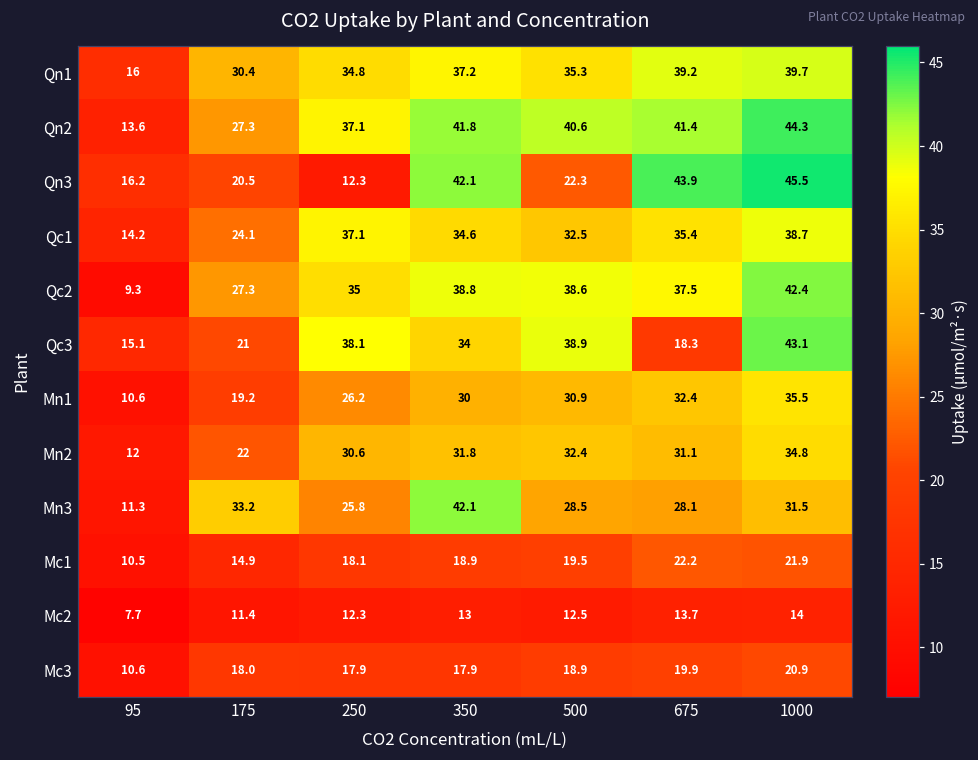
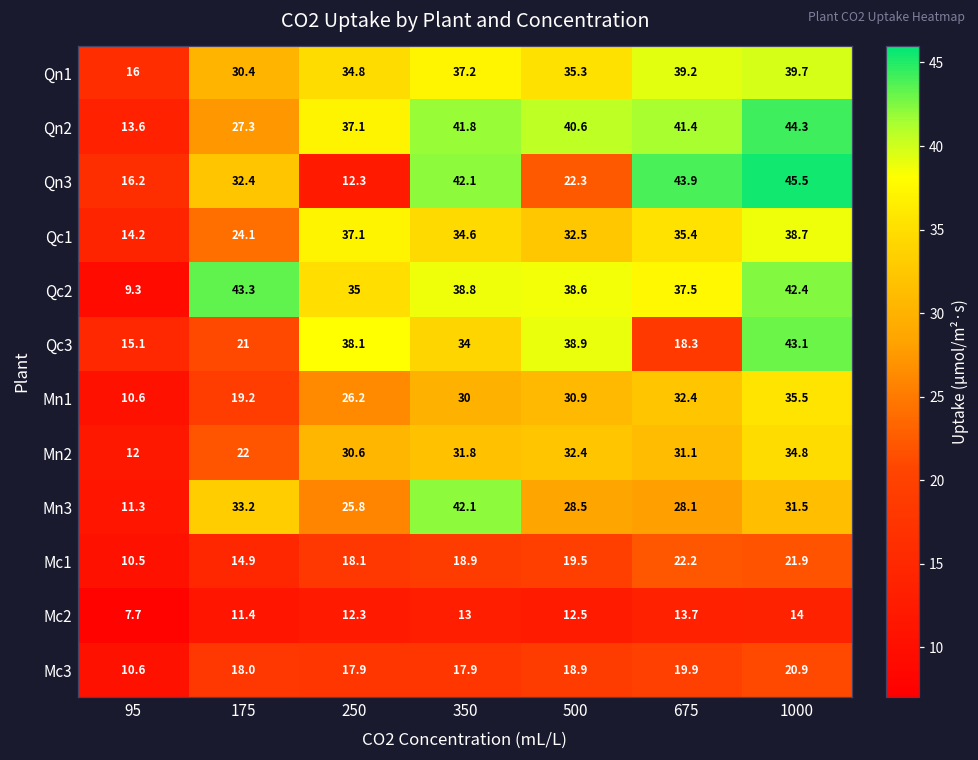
Qn3, 175: 20.5 -> 32.4
Qc2, 175: 27.3 -> 43.3
